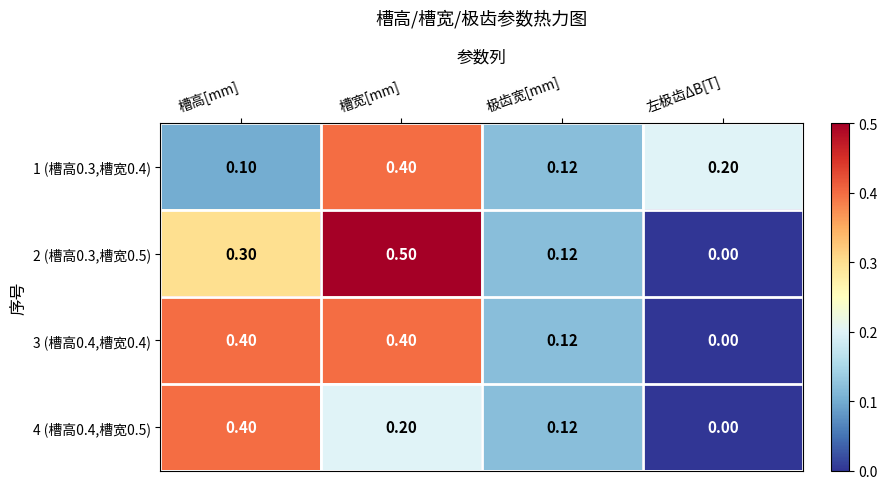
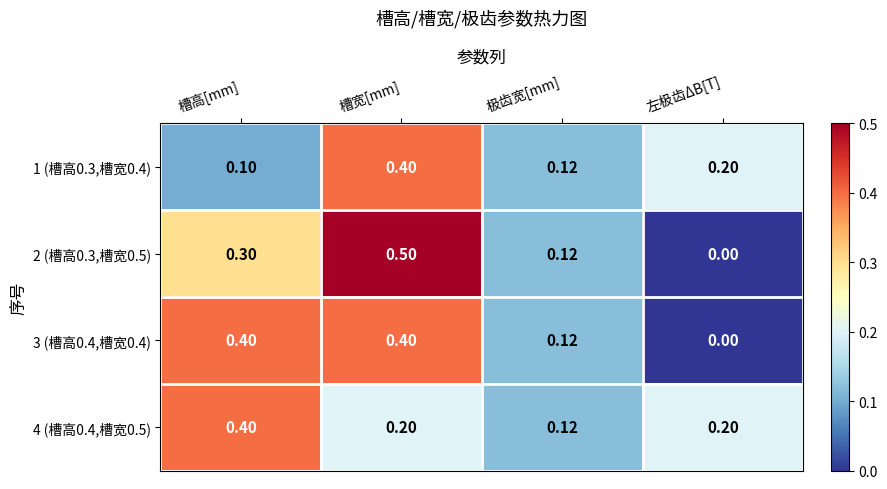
4 (槽高0.4,槽宽0.5), 左极齿ΔB[T]: 0.00 -> 0.20
